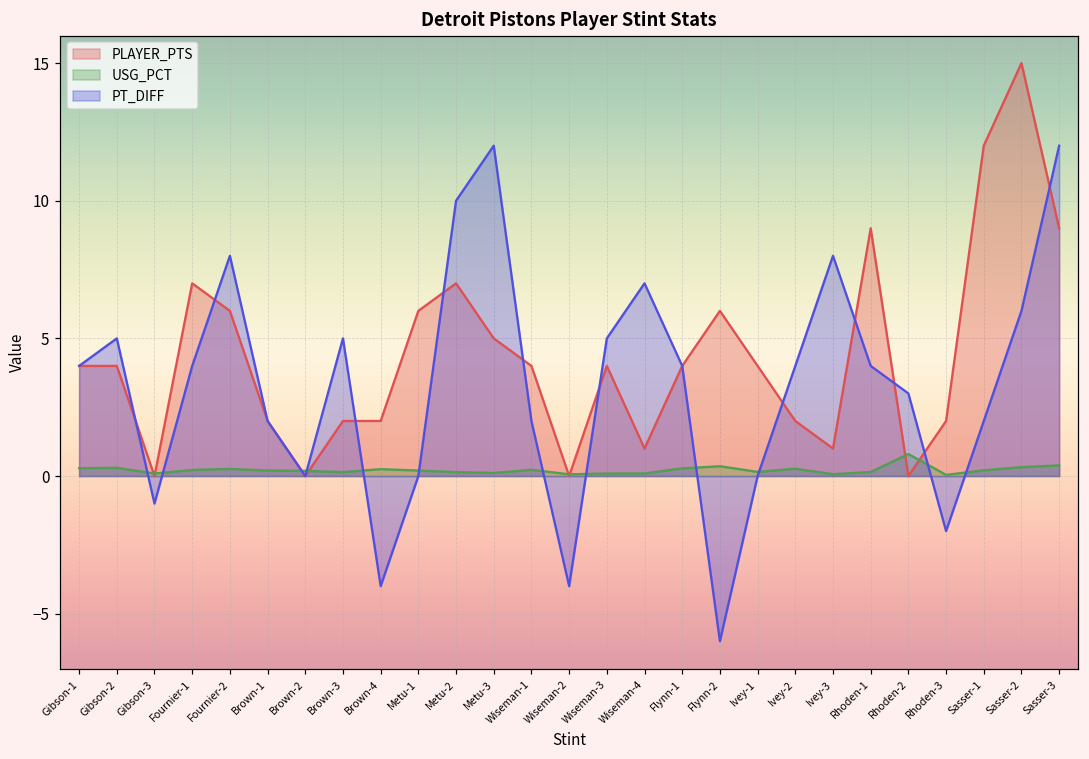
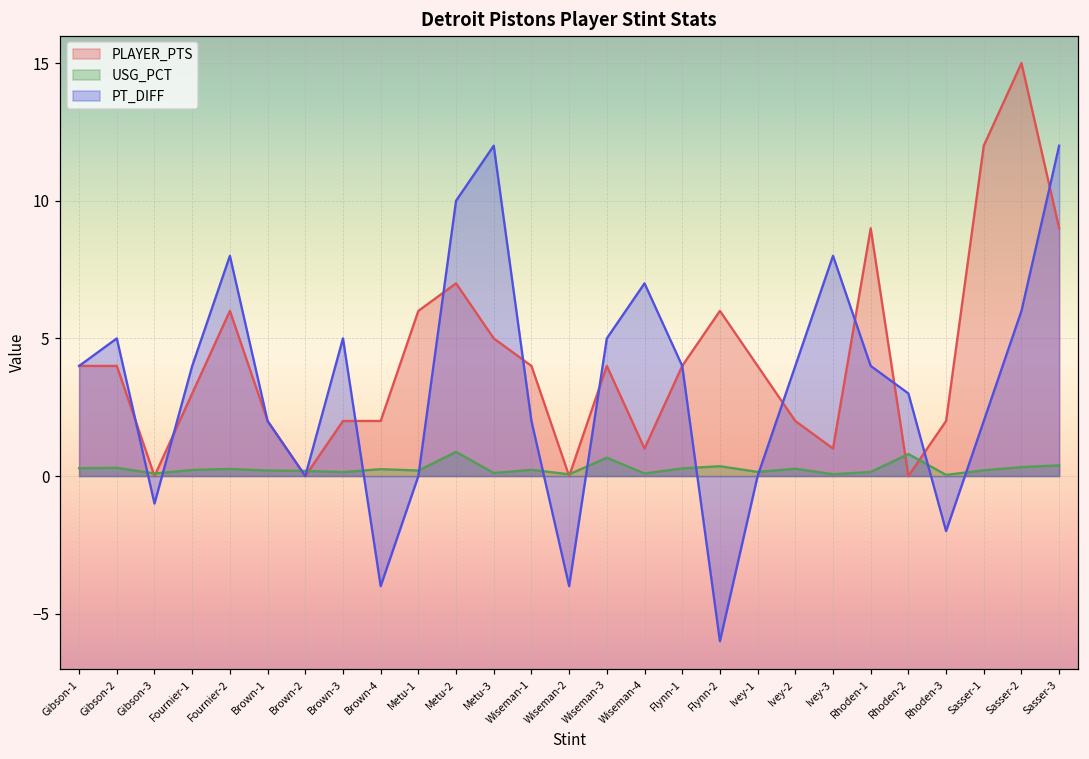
PLAYER_PTS, Fournier-1: 7 -> 3
USG_PCT, Metu-2: 0.1 -> 0.9
USG_PCT, Wiseman-3: 0.1 -> 0.7
